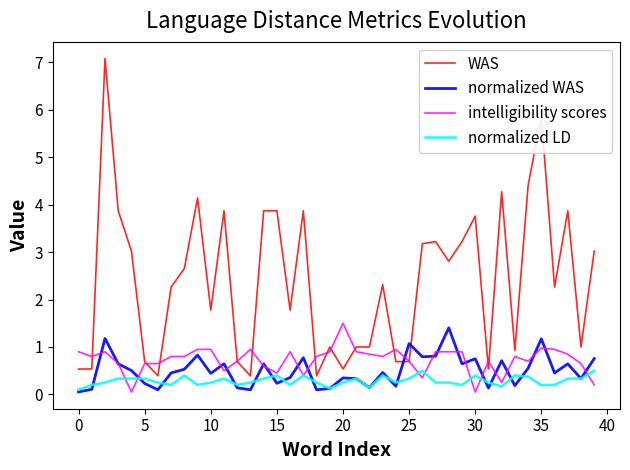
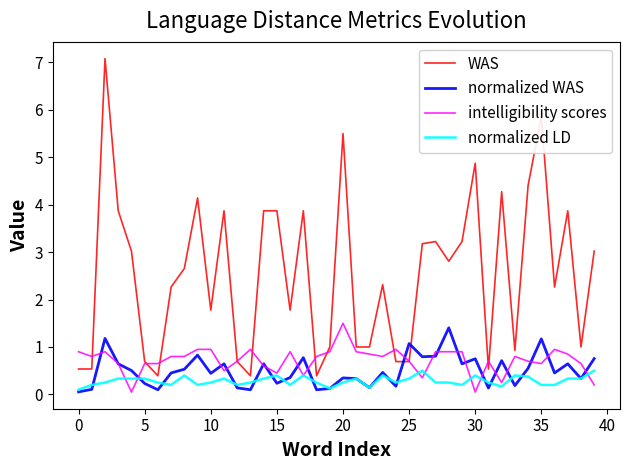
WAS, 20: 0.5 -> 5.5
WAS, 30: 3.8 -> 4.9
intelligibility scores, 35: 1.0 -> 0.7
